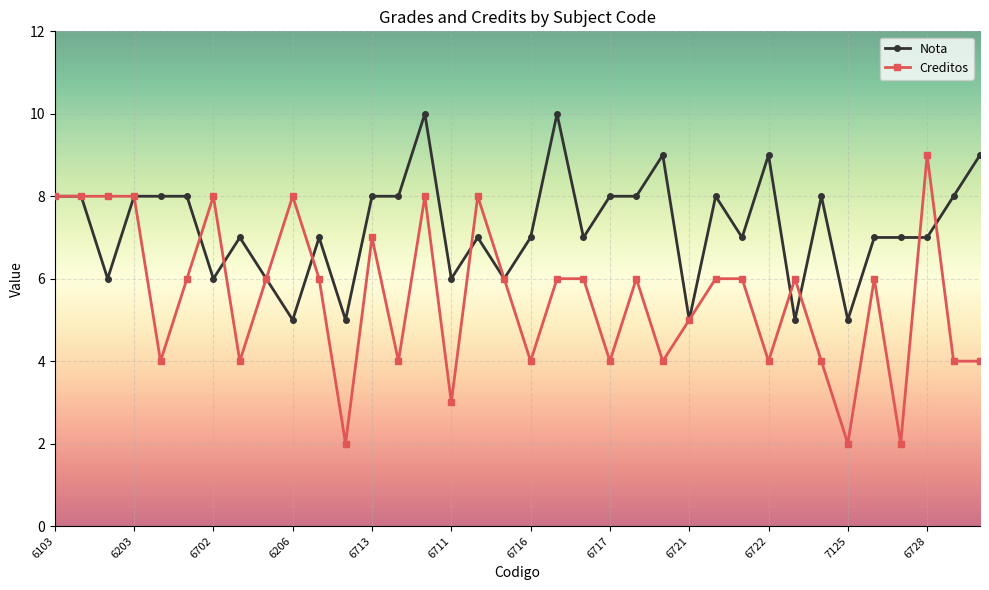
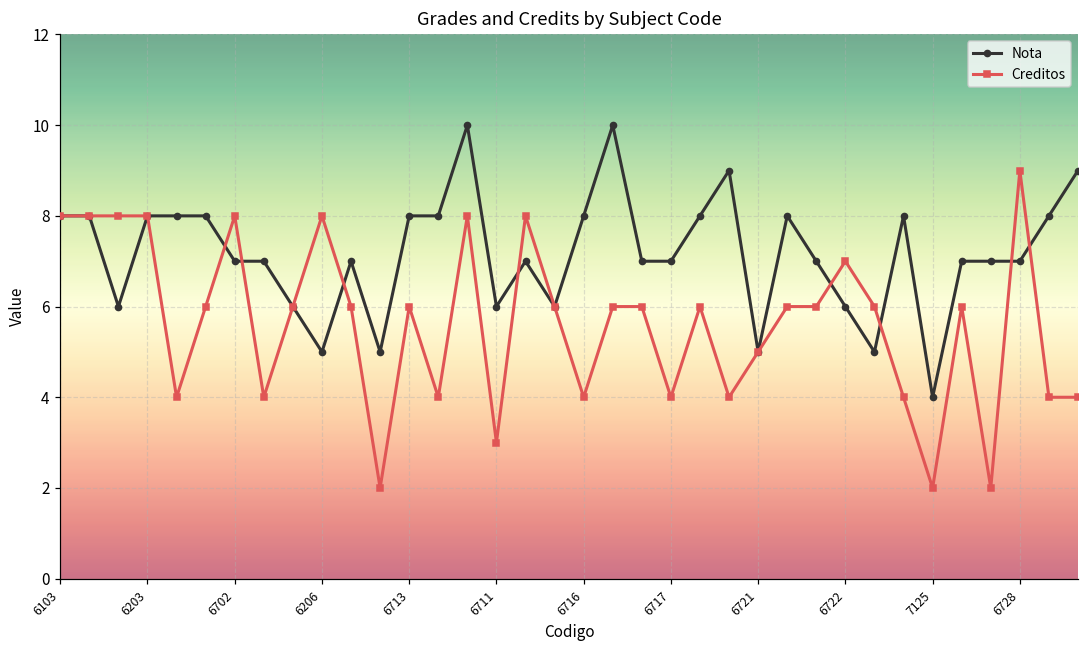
Nota, 6702: 6 -> 7
Creditos, 6713: 7 -> 6
Nota, 6716: 7 -> 8
Nota, 6717: 8 -> 7
Nota, 6722: 9 -> 6
Creditos, 6722: 4 -> 7
Nota, 7125: 5 -> 4
